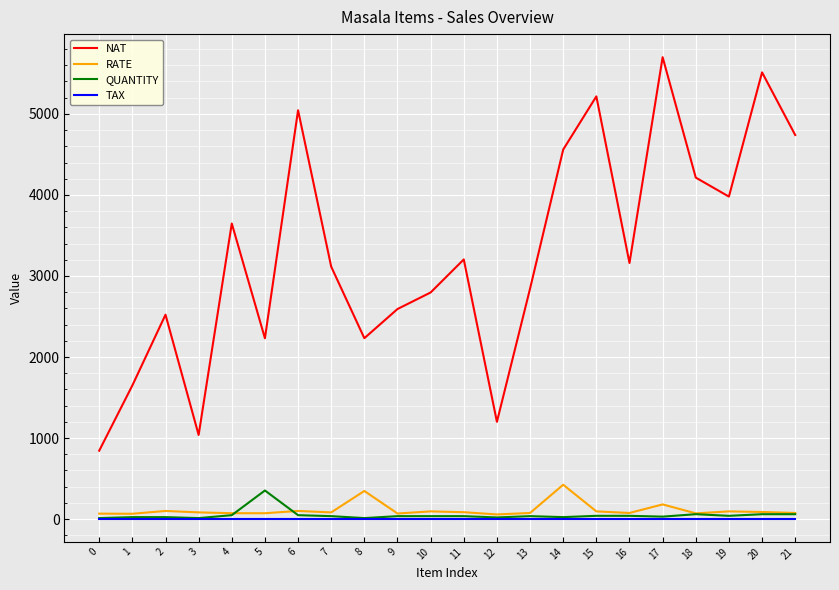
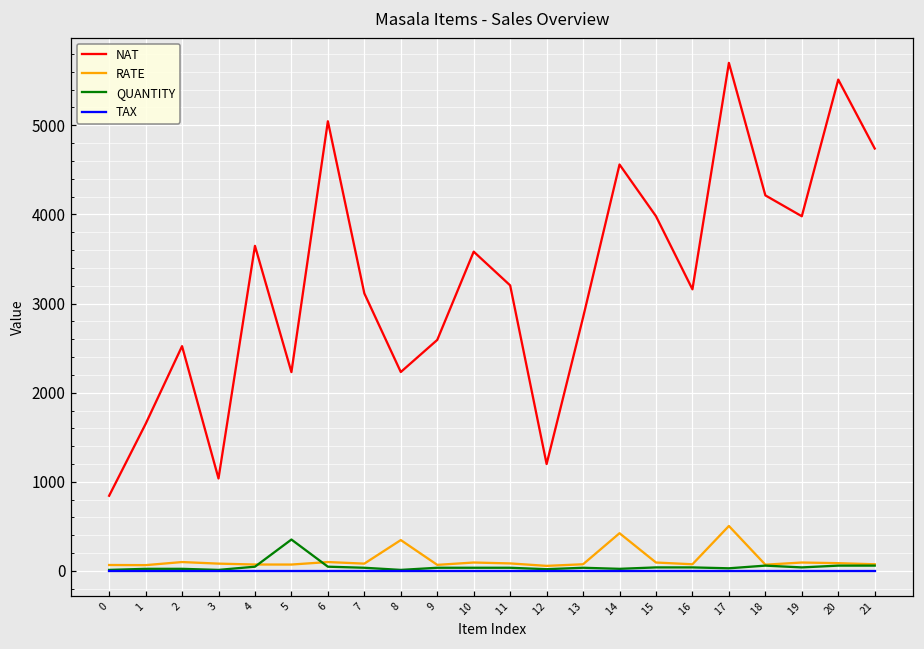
NAT, 10: 2800 -> 3600
NAT, 15: 5200 -> 4000
RATE, 17: 200 -> 500
